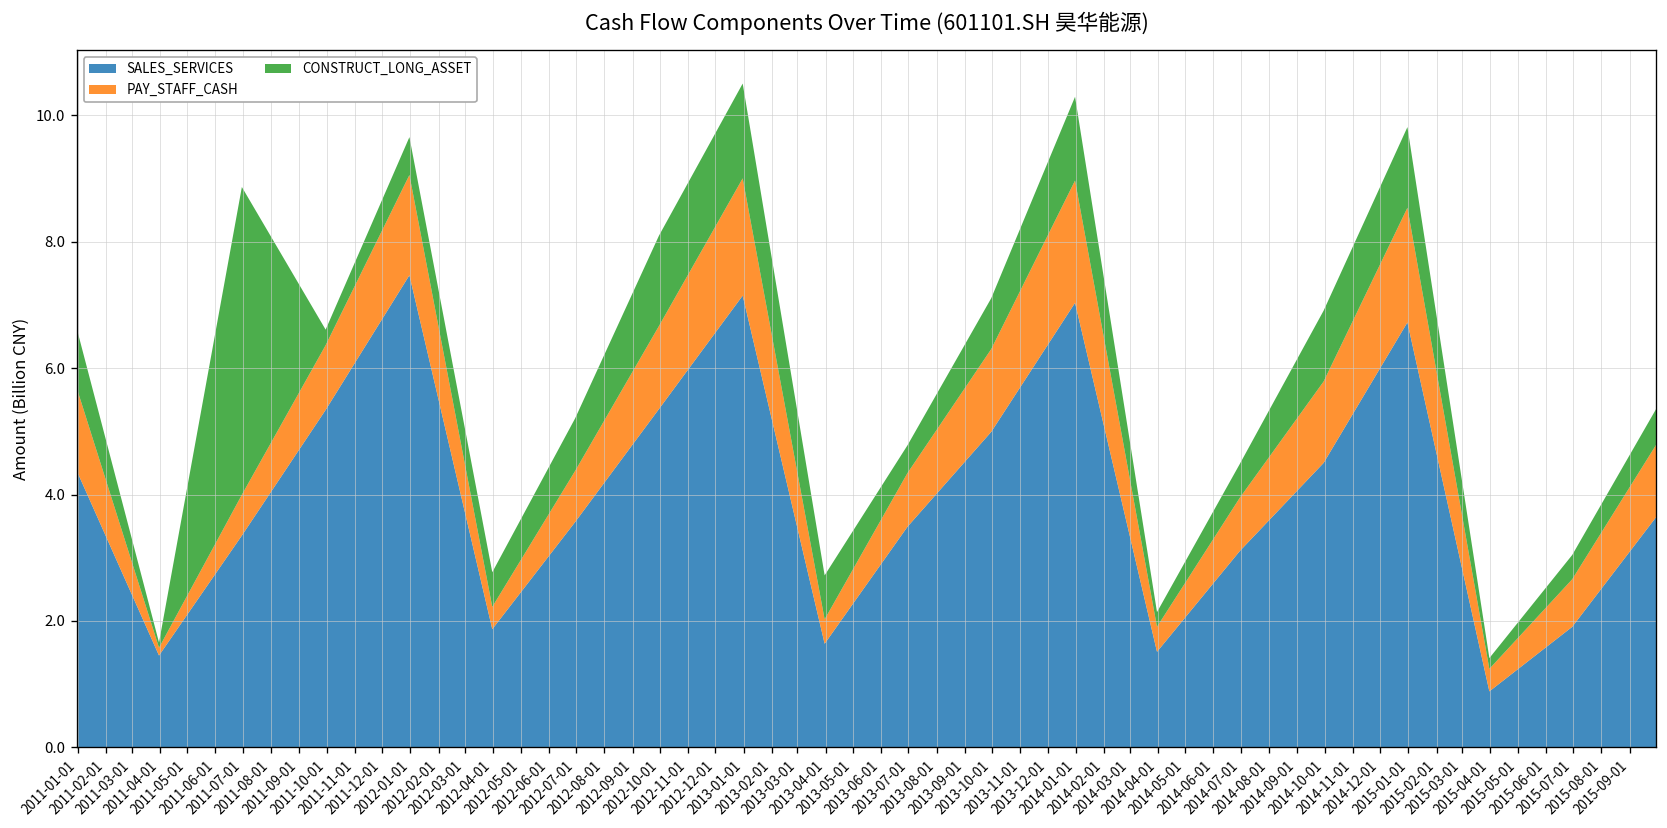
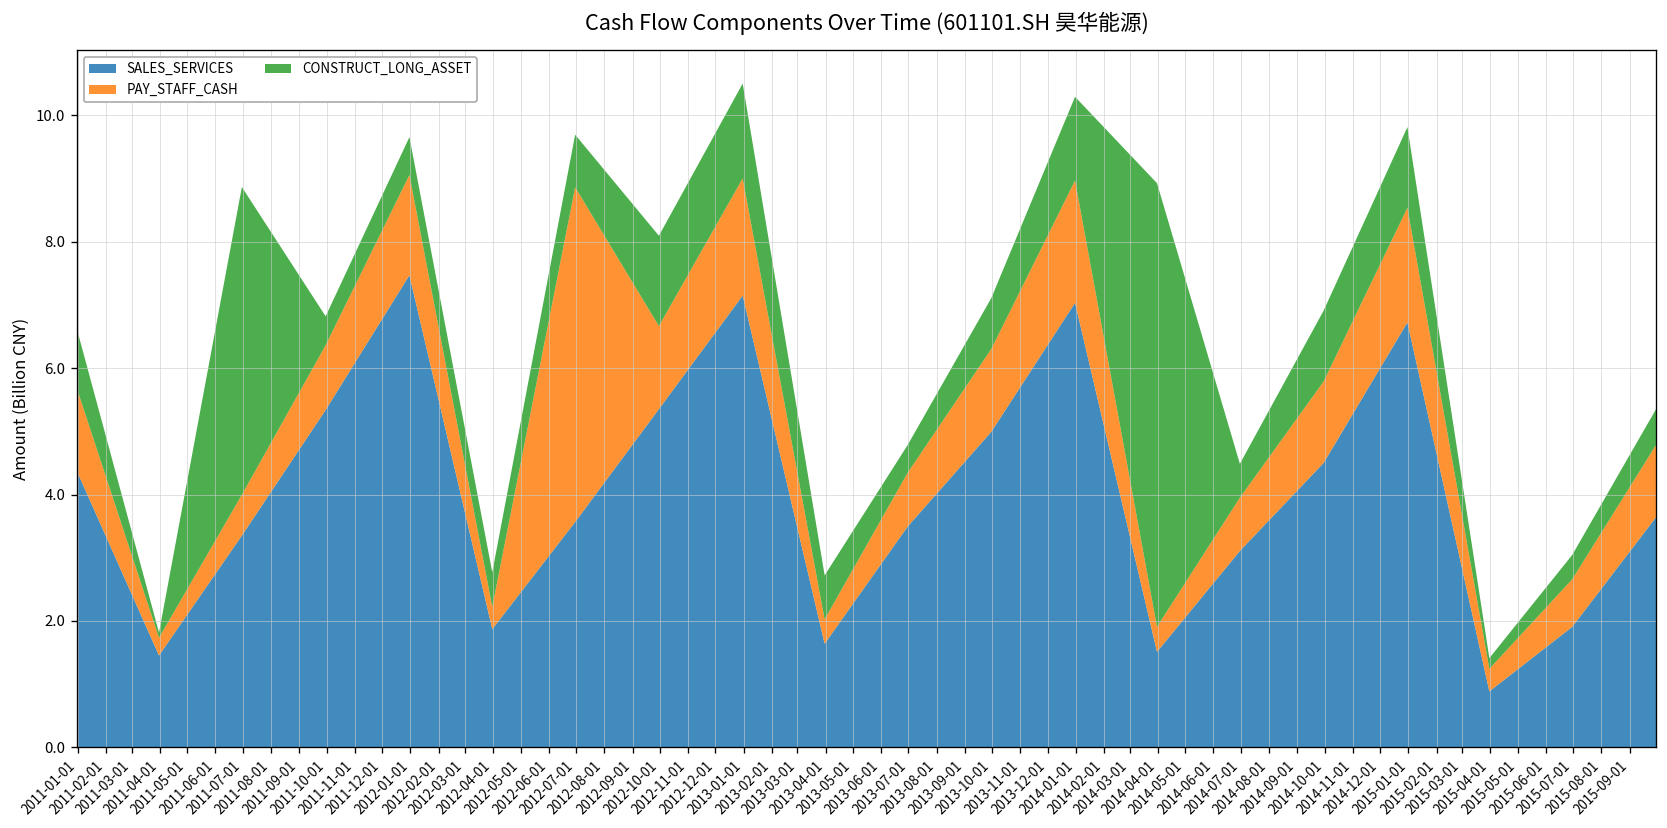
PAY_STAFF_CASH, 2011-04-01: 0.1 -> 0.3
CONSTRUCT_LONG_ASSET, 2011-10-01: 0.2 -> 0.5
PAY_STAFF_CASH, 2012-07-01: 0.8 -> 5.3
CONSTRUCT_LONG_ASSET, 2014-04-01: 0.2 -> 7.0
